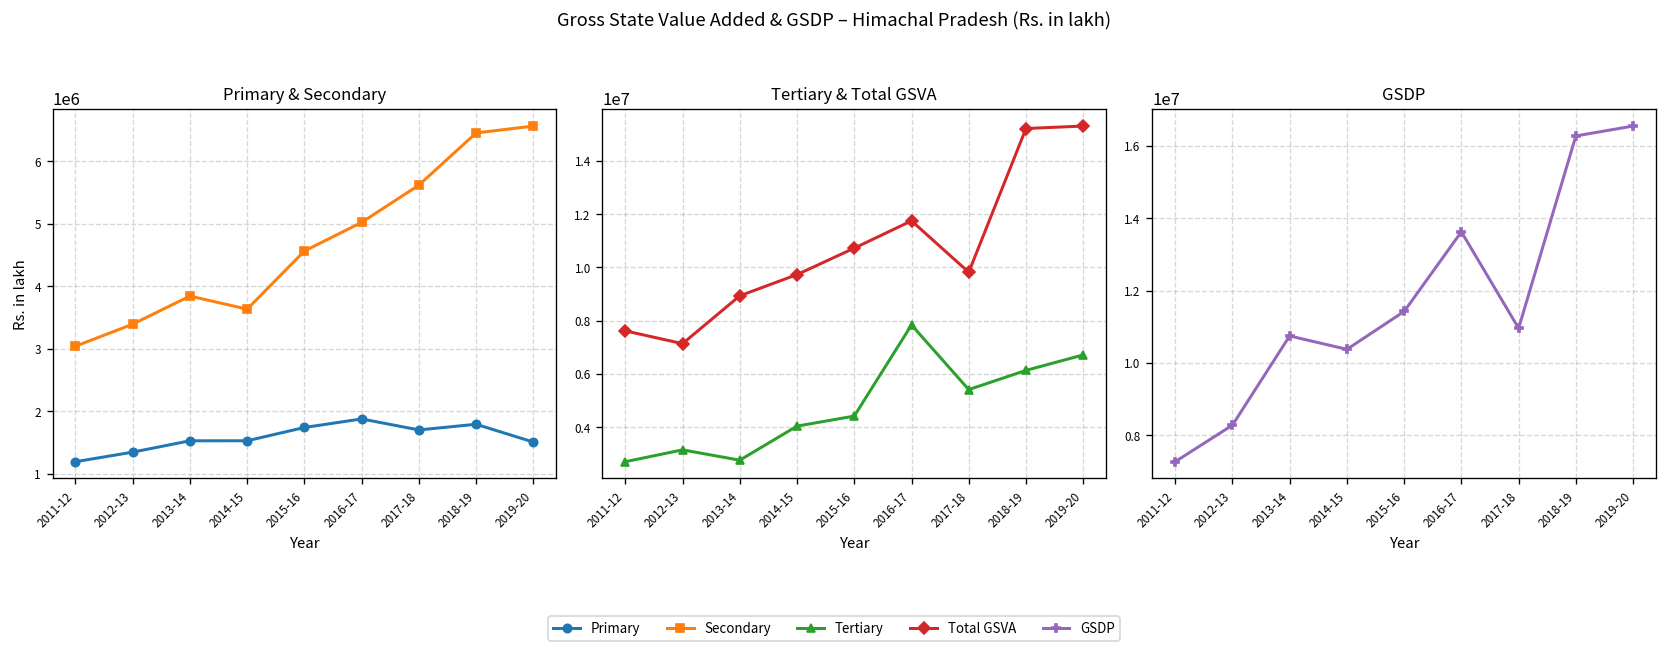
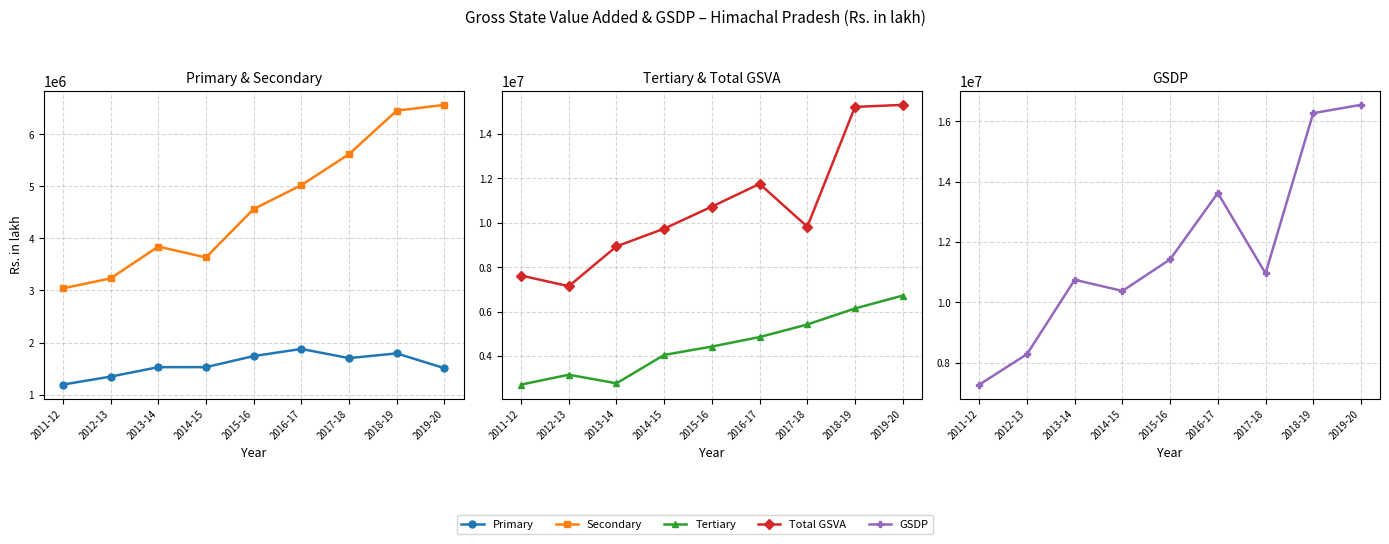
Primary & Secondary, Secondary, 2012-13: 3400000 -> 3200000
Tertiary & Total GSVA, Tertiary, 2016-17: 7800000 -> 4800000
